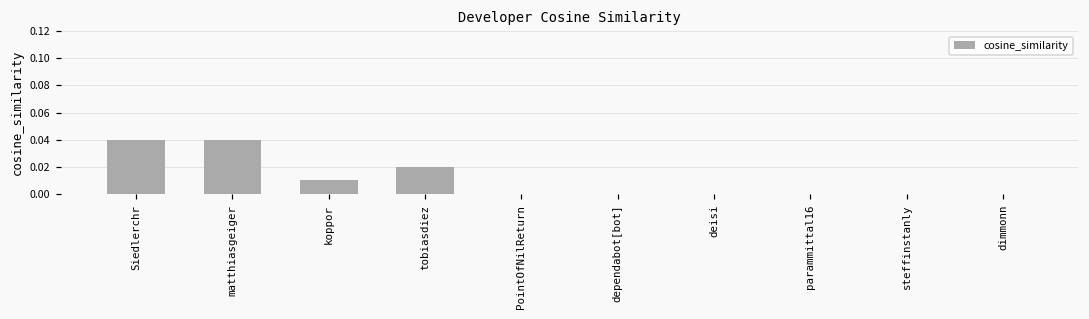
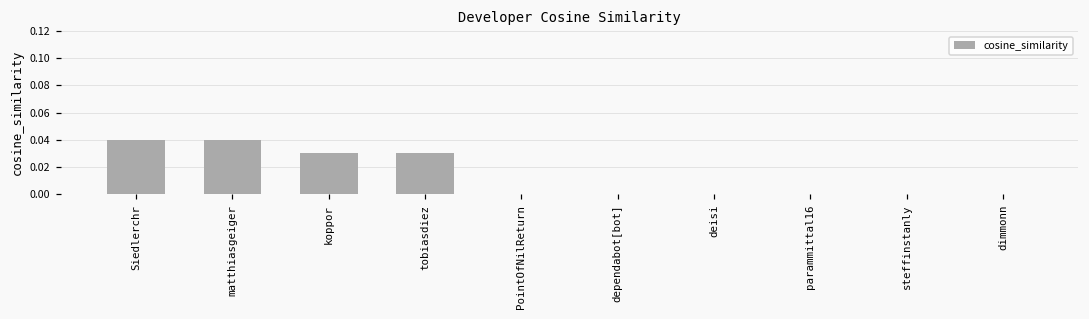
koppor: 0.01 -> 0.03
tobiasdiez: 0.02 -> 0.03
